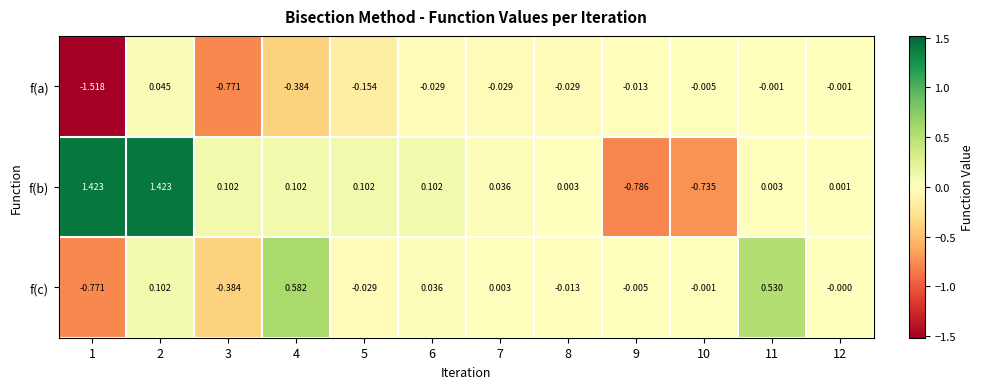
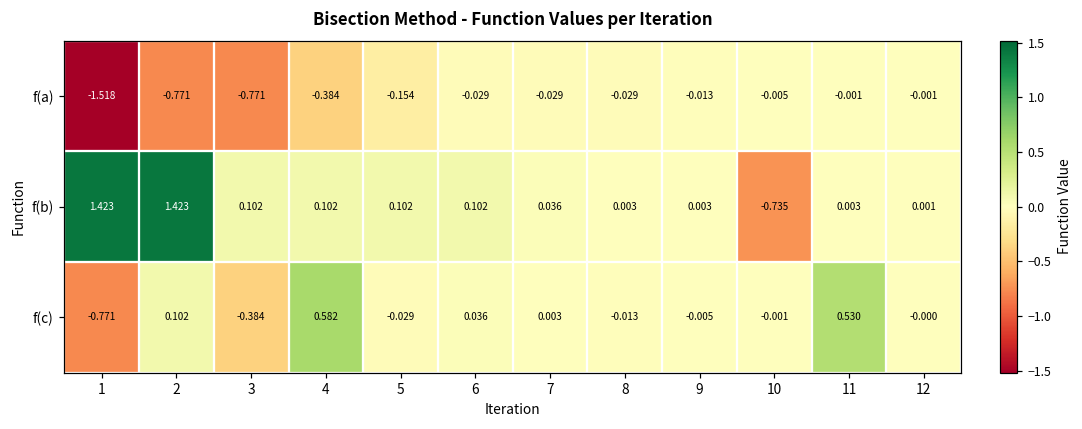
f(a), 2: 0.045 -> -0.771
f(b), 9: -0.786 -> 0.003
